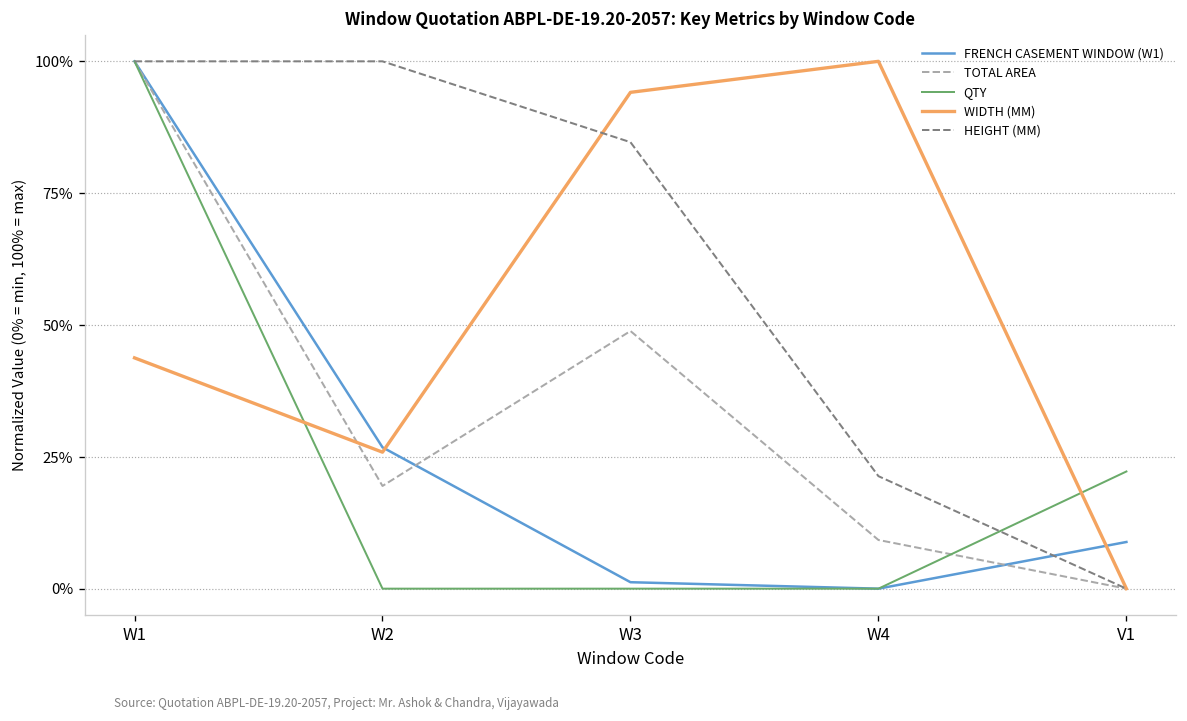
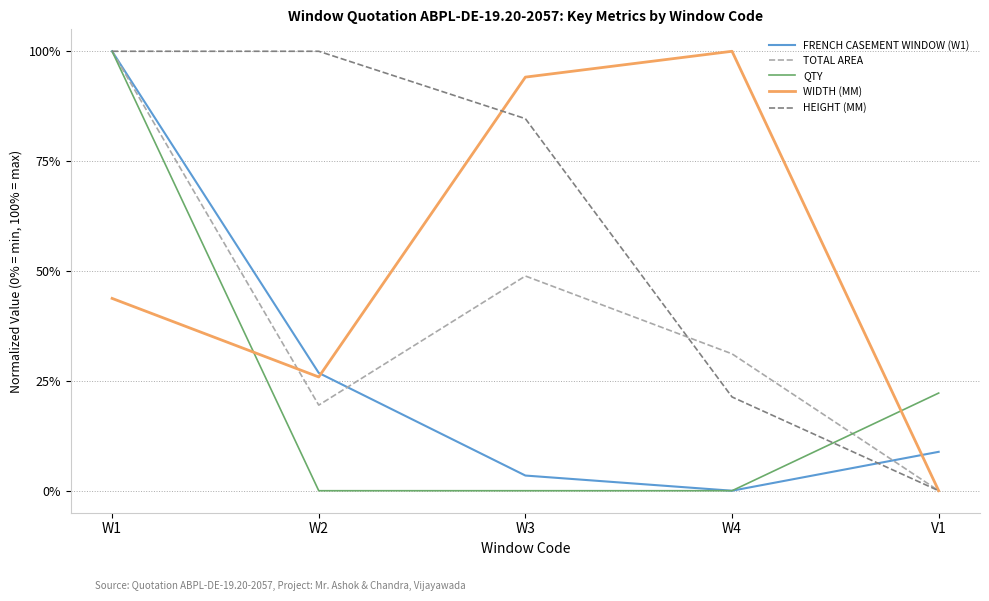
FRENCH CASEMENT WINDOW (W1), W3: 1% -> 3%
TOTAL AREA, W4: 9% -> 31%
